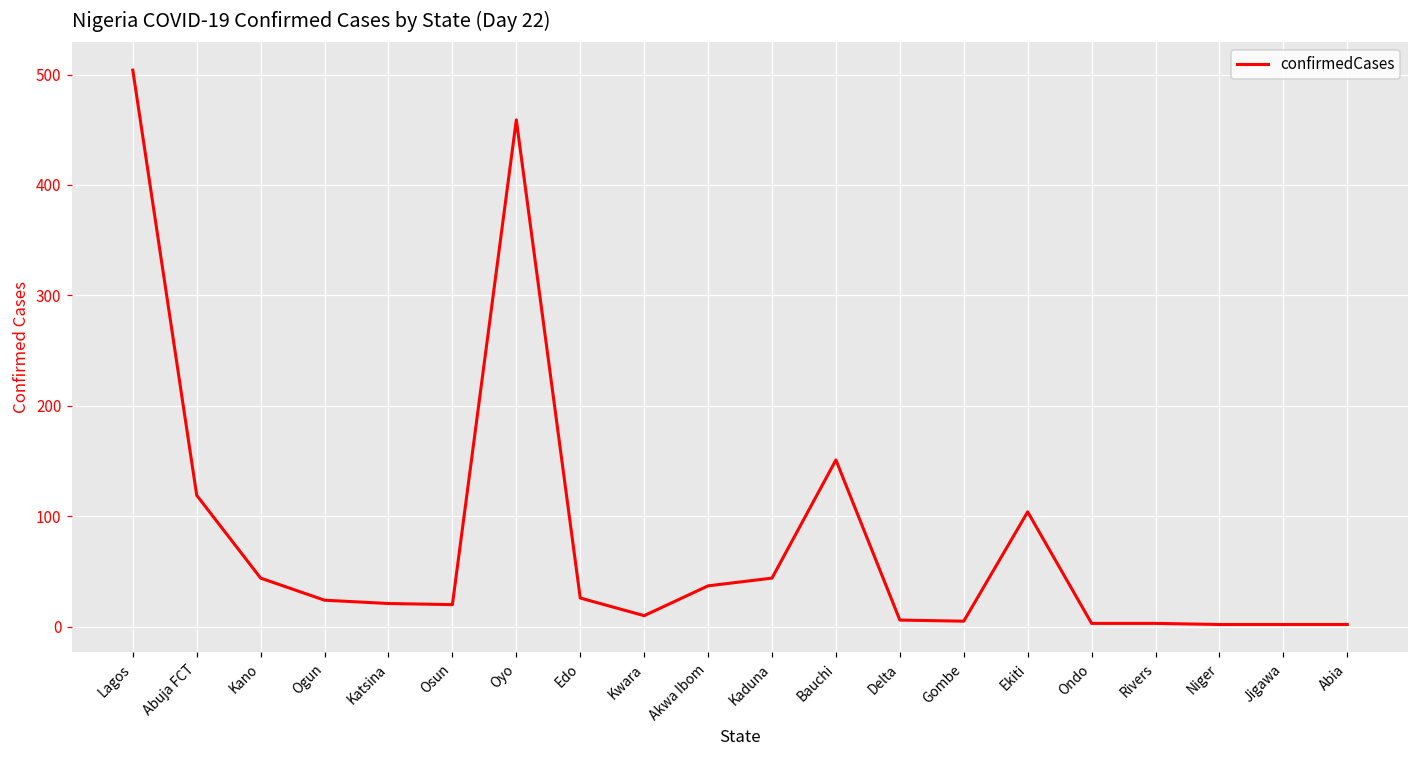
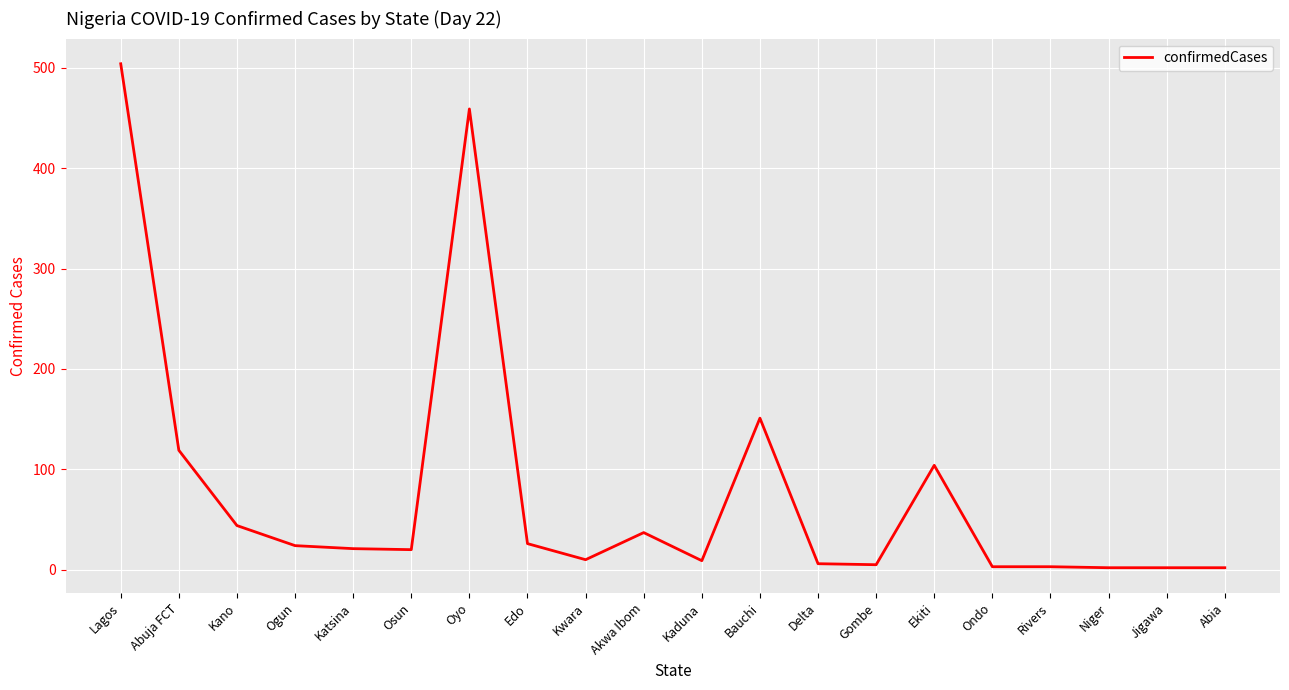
Kaduna: 44 -> 9
